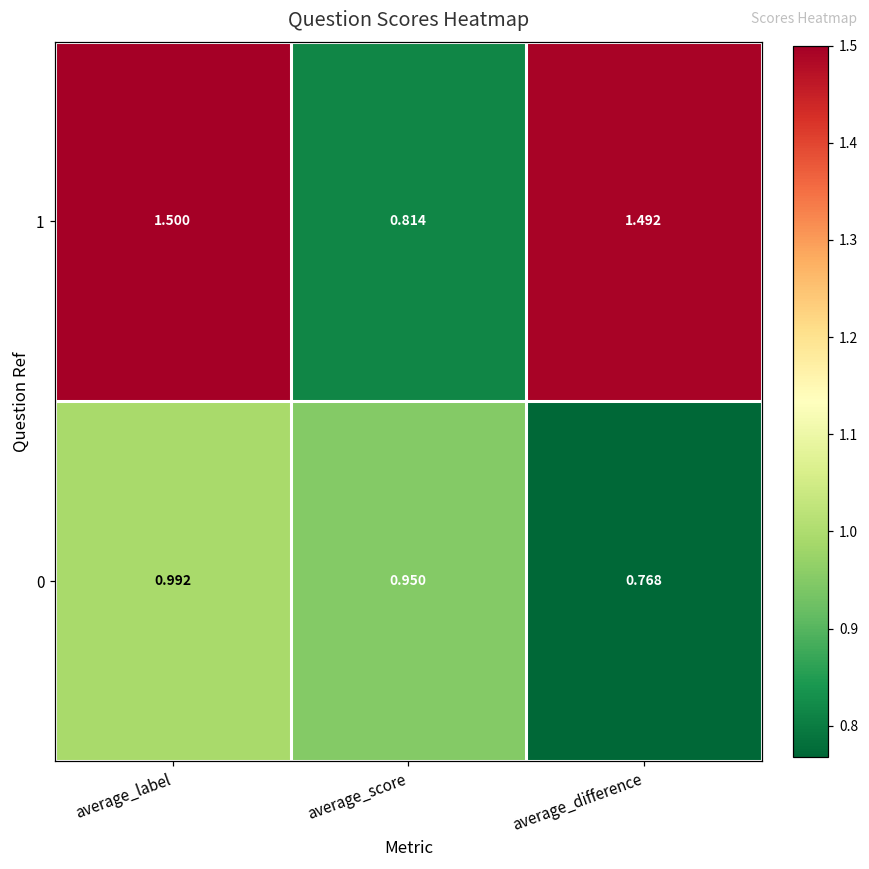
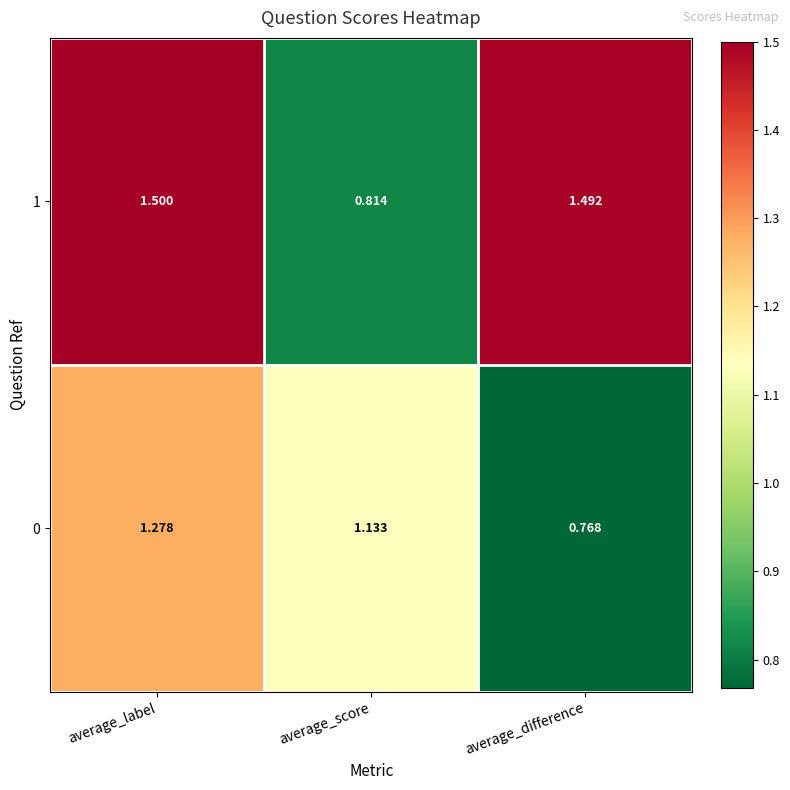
0, average_label: 0.992 -> 1.278
0, average_score: 0.950 -> 1.133
